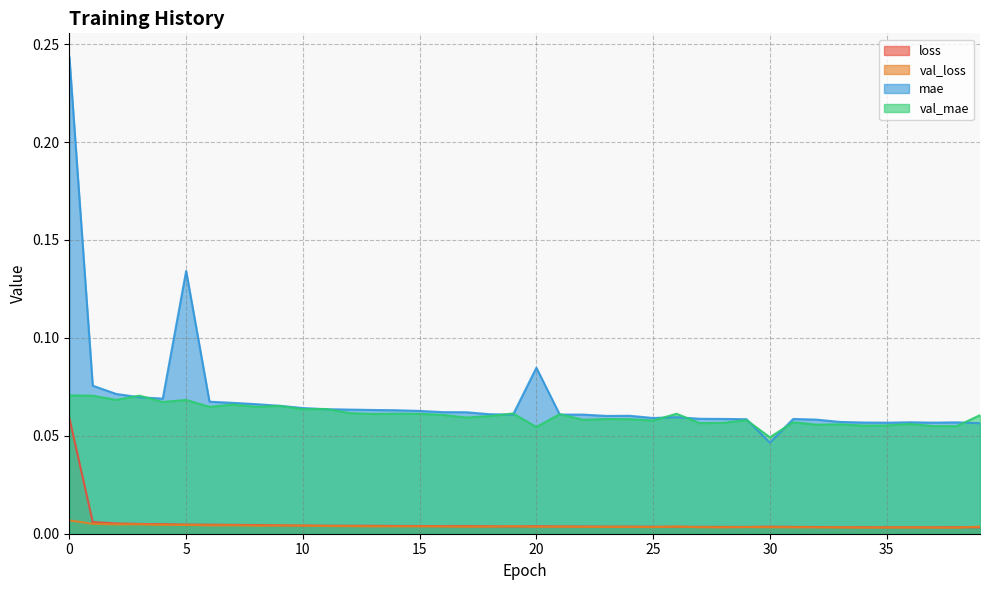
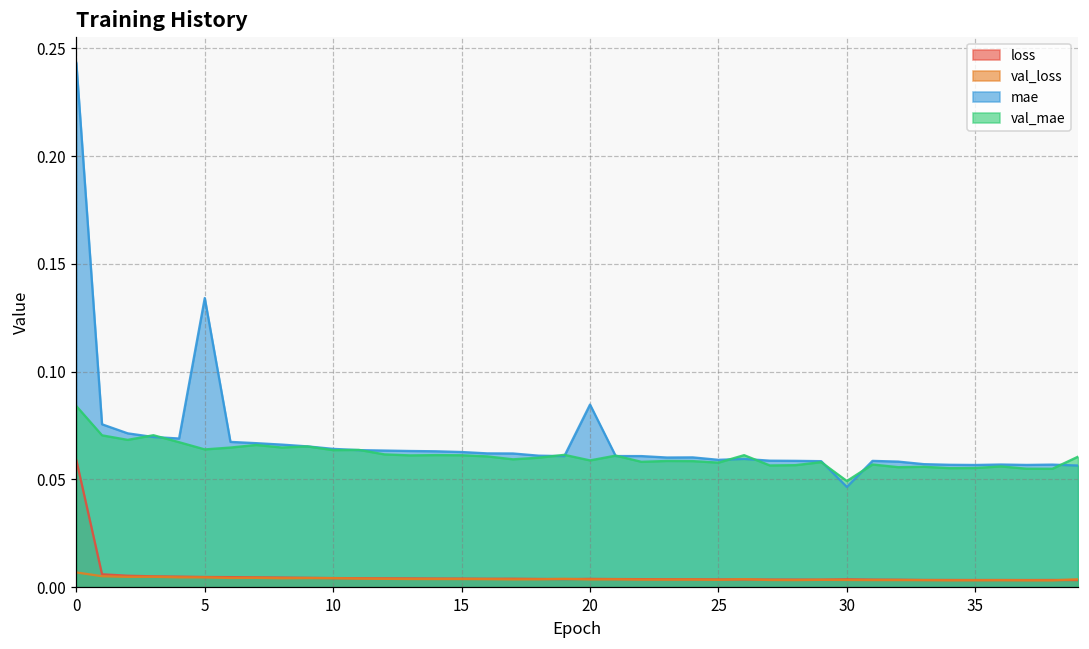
val_mae, 0: 0.071 -> 0.084
val_mae, 5: 0.068 -> 0.064
val_mae, 20: 0.055 -> 0.059
